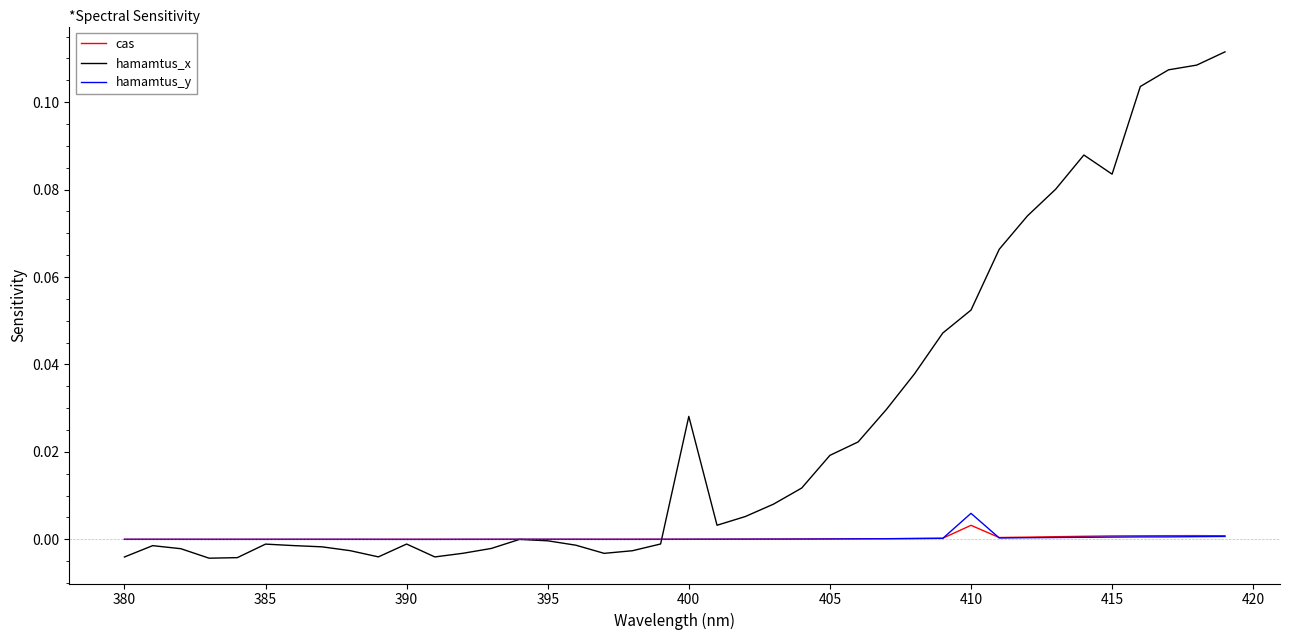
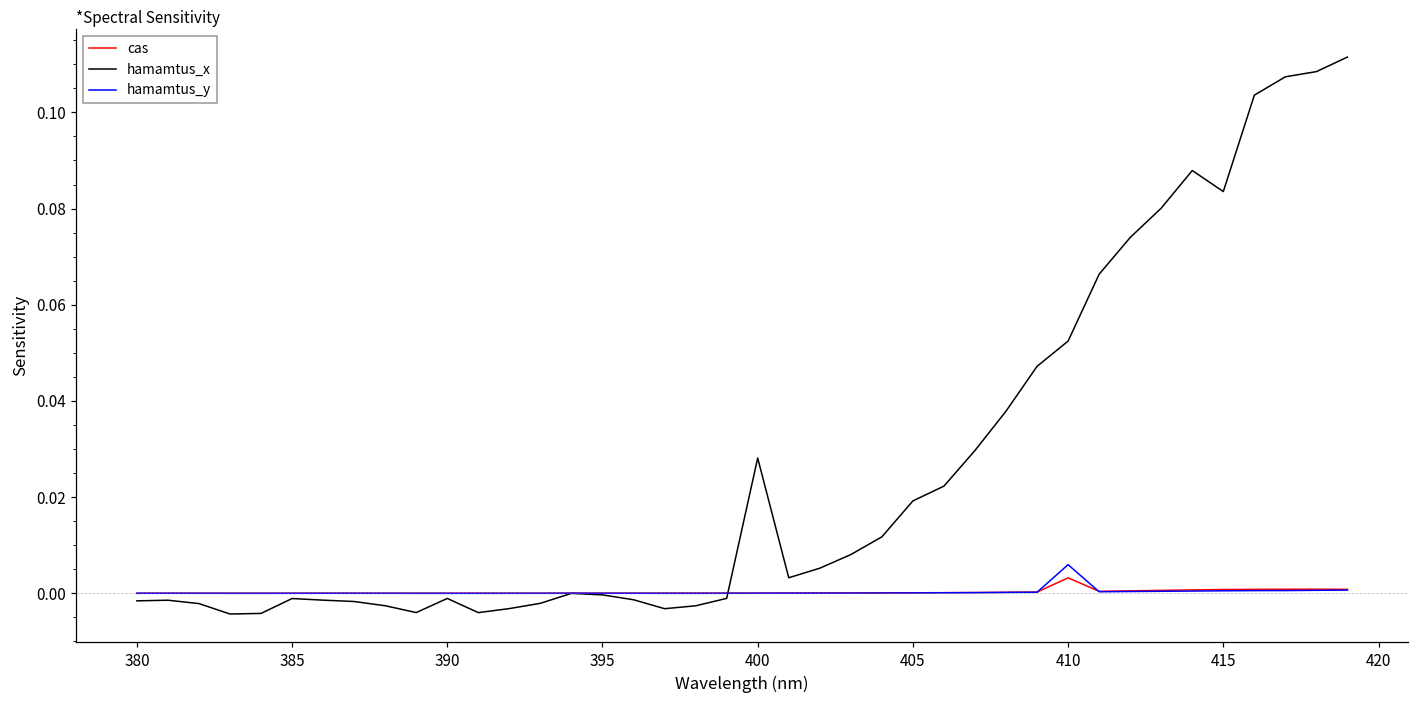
hamamtus_x, 380: -0.004 -> -0.002
